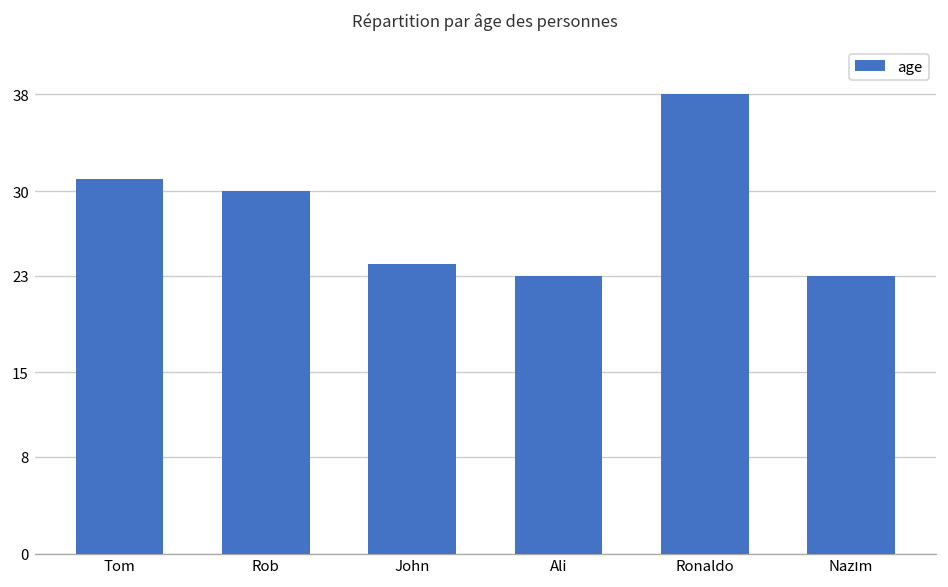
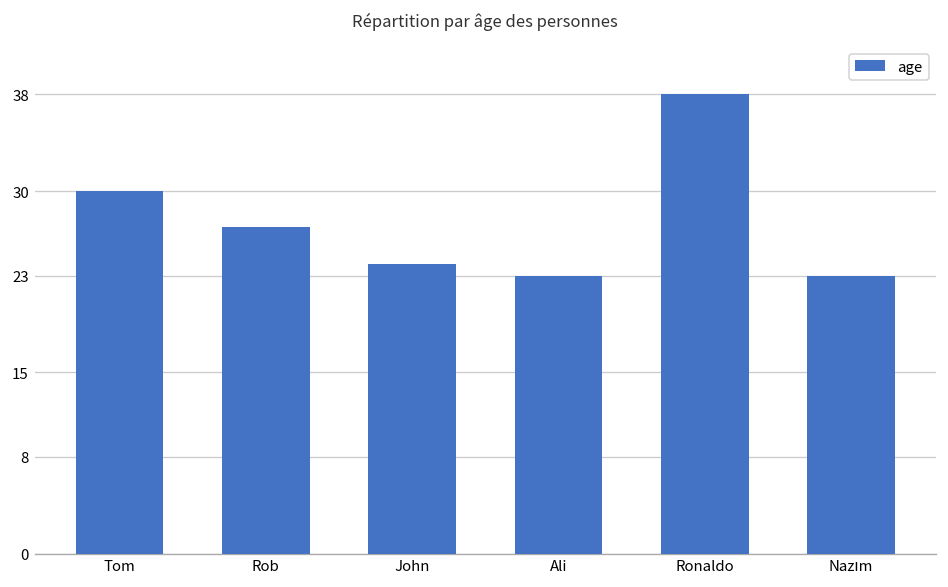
Tom: 31 -> 30
Rob: 30 -> 27
